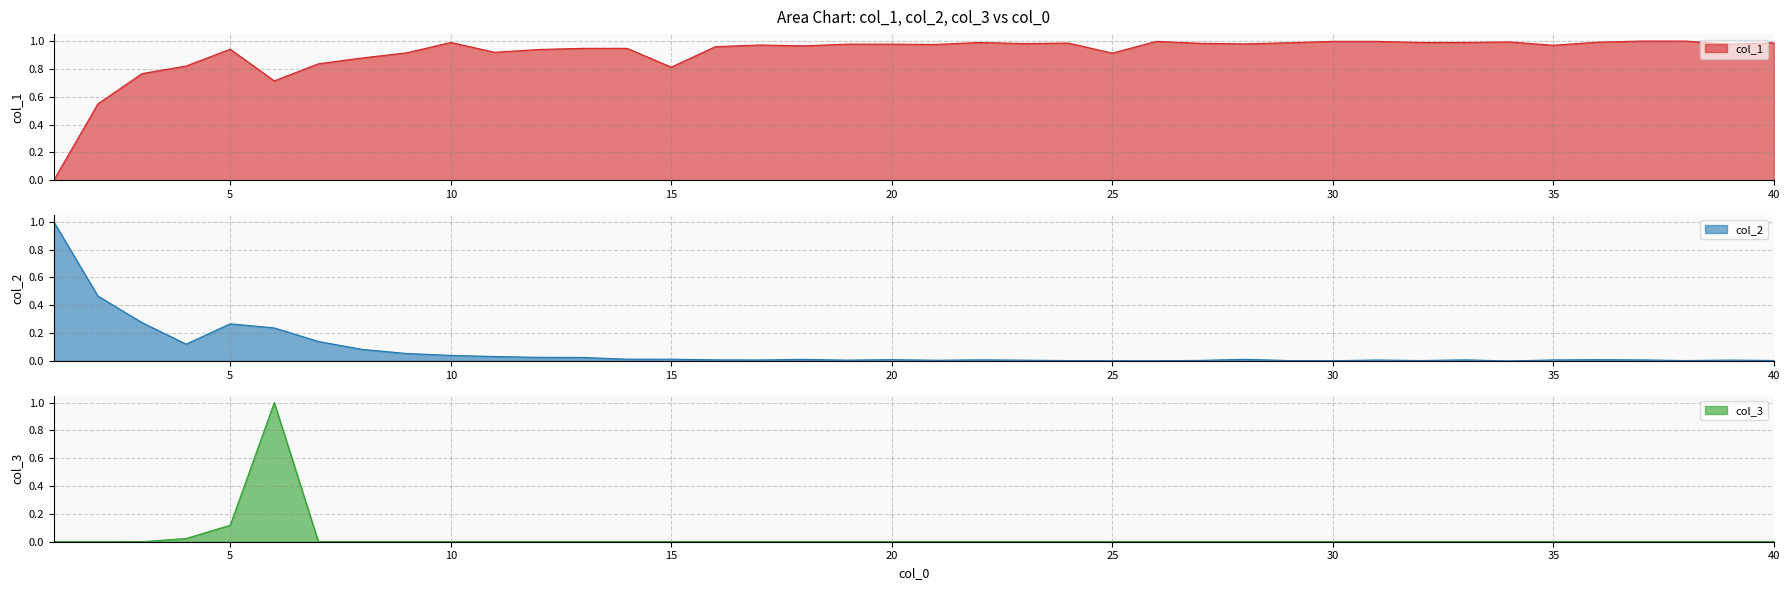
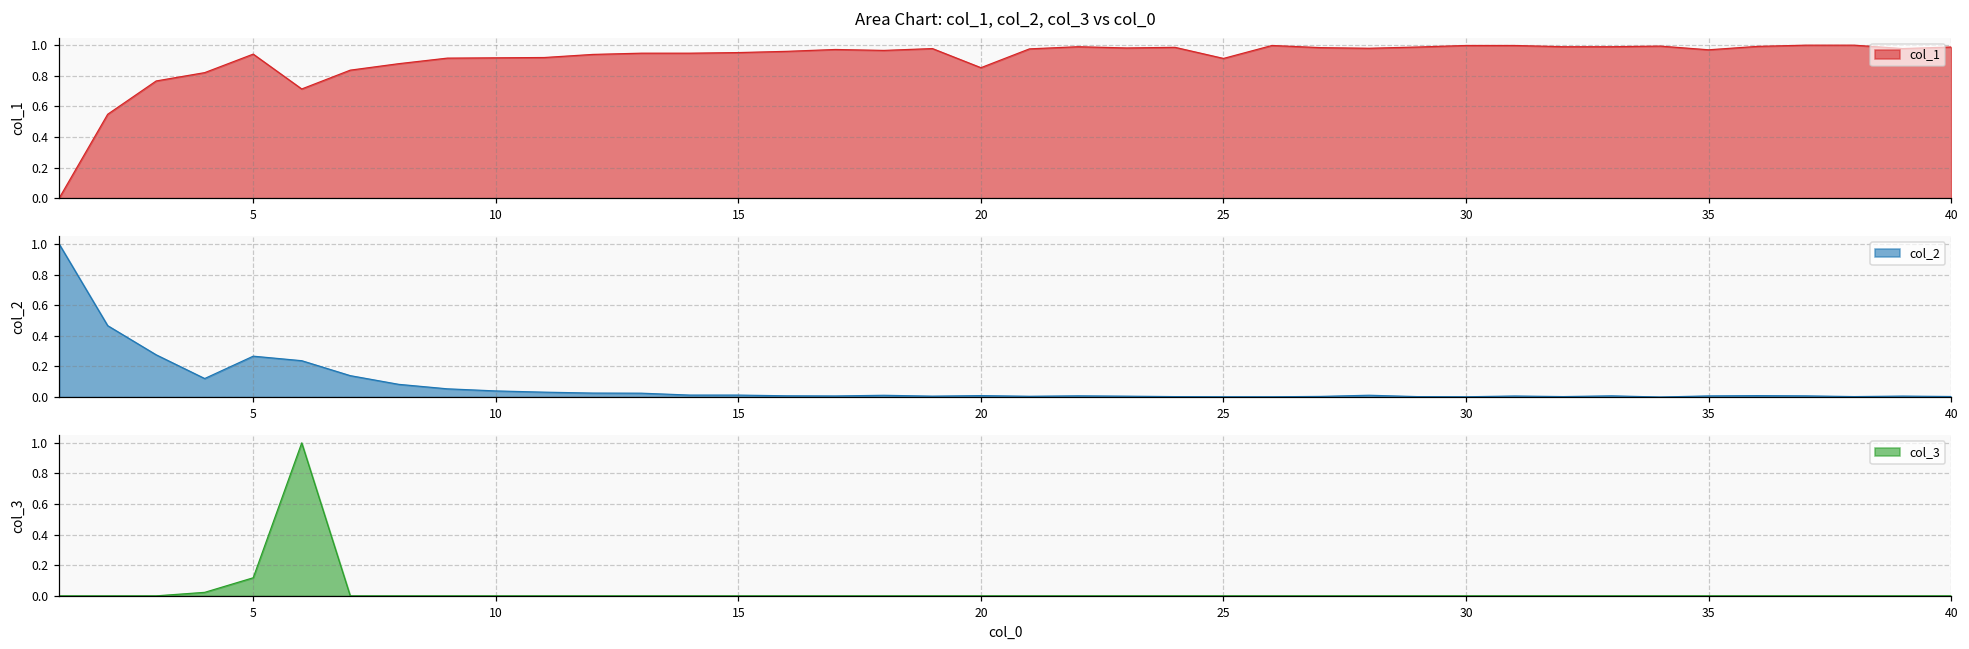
Area Chart: col_1, col_2, col_3 vs col_0, 10: 0.99 -> 0.92
Area Chart: col_1, col_2, col_3 vs col_0, 15: 0.81 -> 0.95
Area Chart: col_1, col_2, col_3 vs col_0, 20: 0.98 -> 0.85
